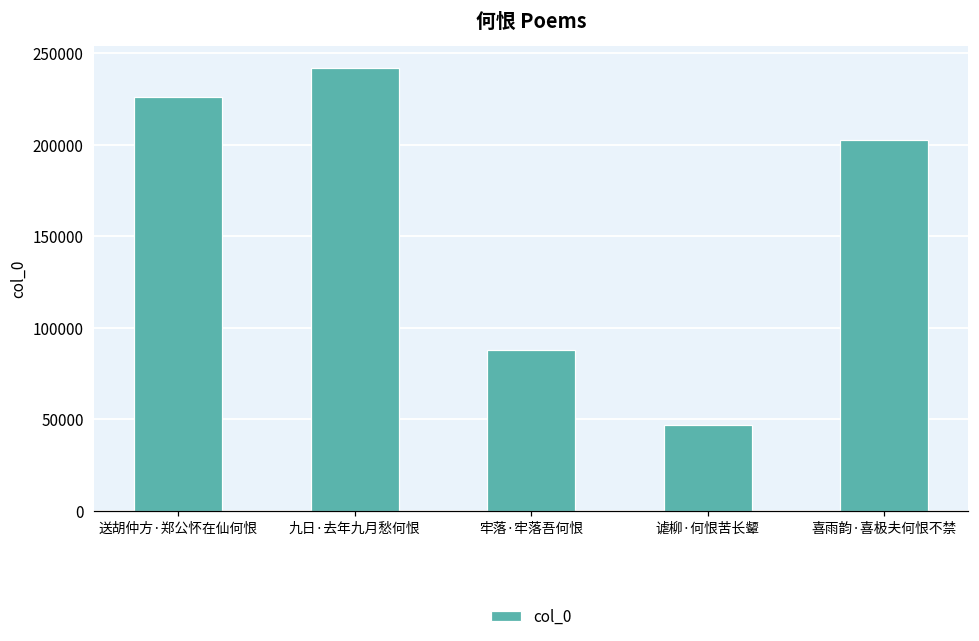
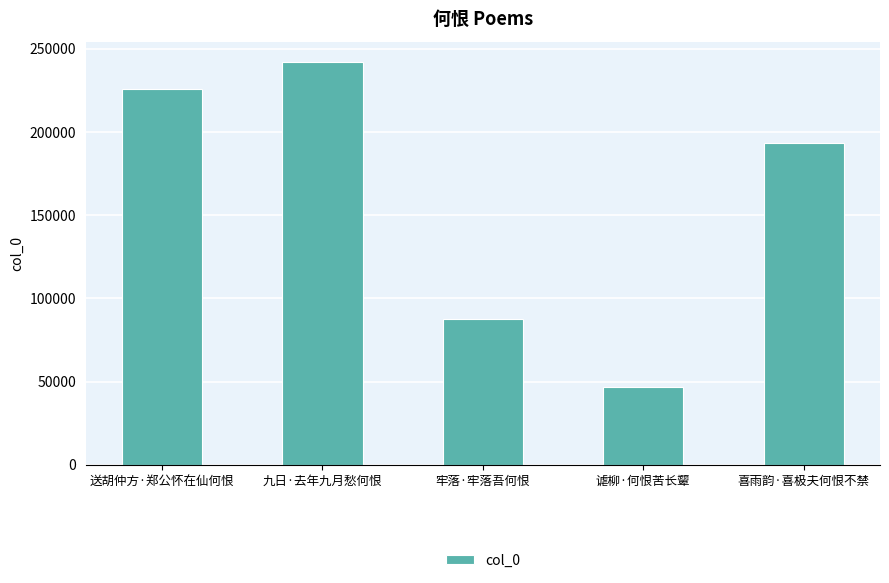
喜雨韵·喜极夫何恨不禁: 203000 -> 194000
